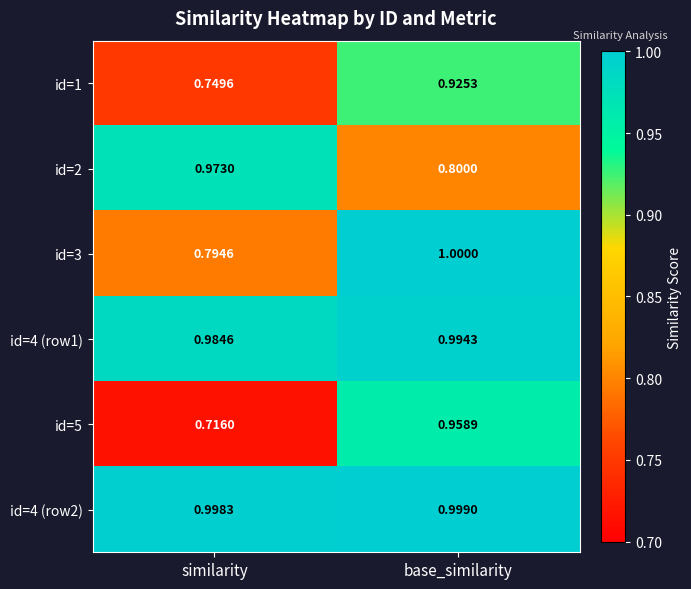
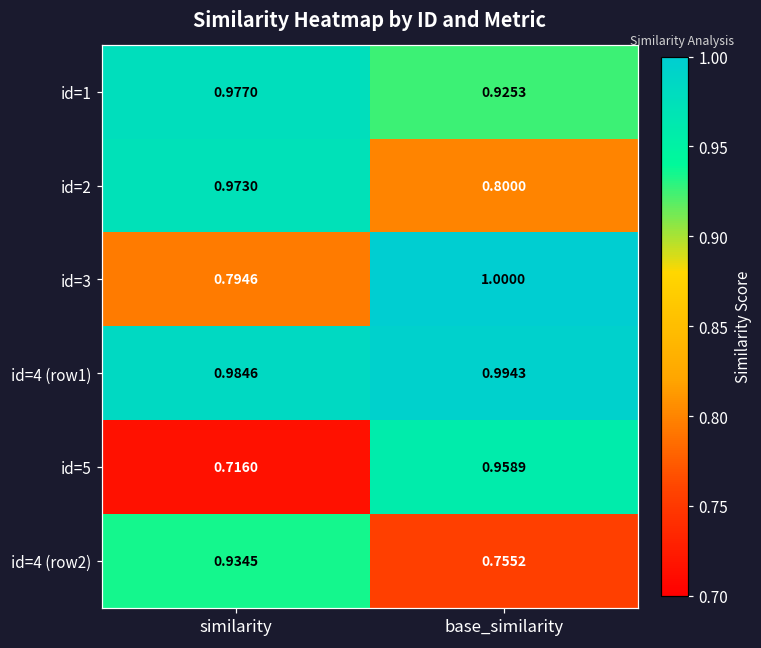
id=1, similarity: 0.7496 -> 0.9770
id=4 (row2), similarity: 0.9983 -> 0.9345
id=4 (row2), base_similarity: 0.9990 -> 0.7552
